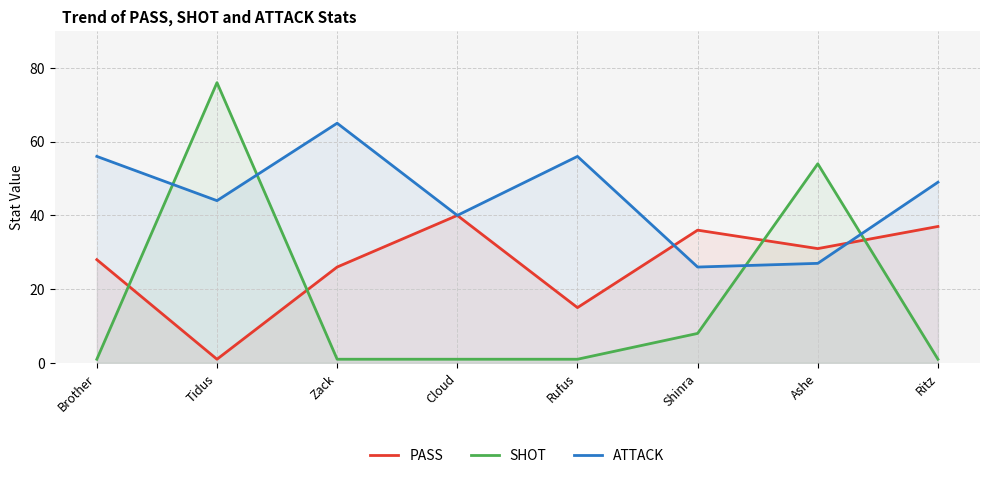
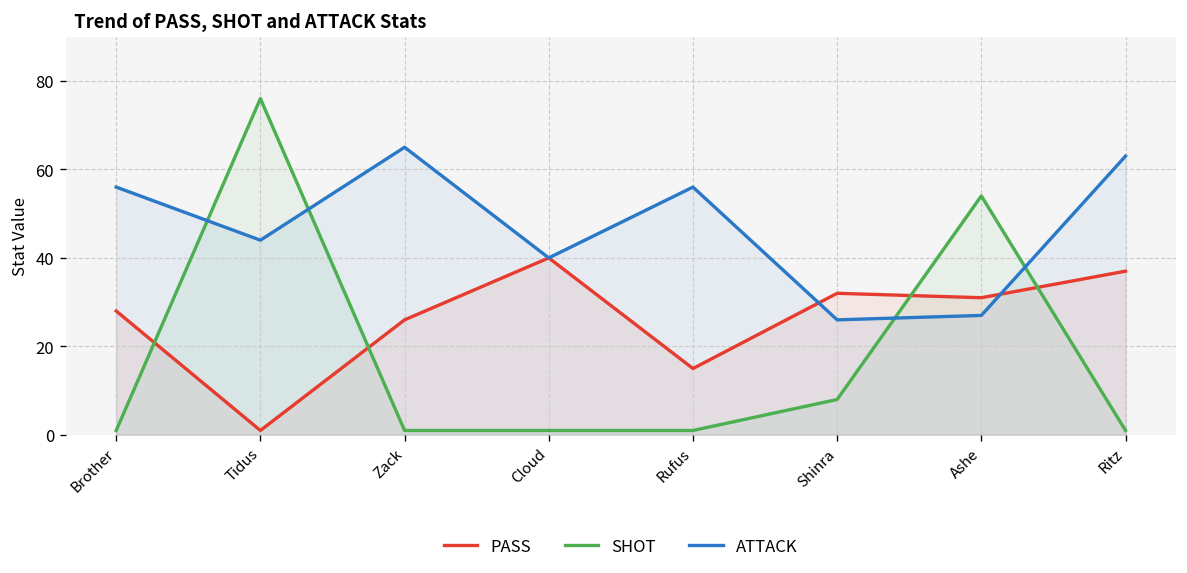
PASS, Shinra: 36 -> 32
ATTACK, Ritz: 49 -> 63
